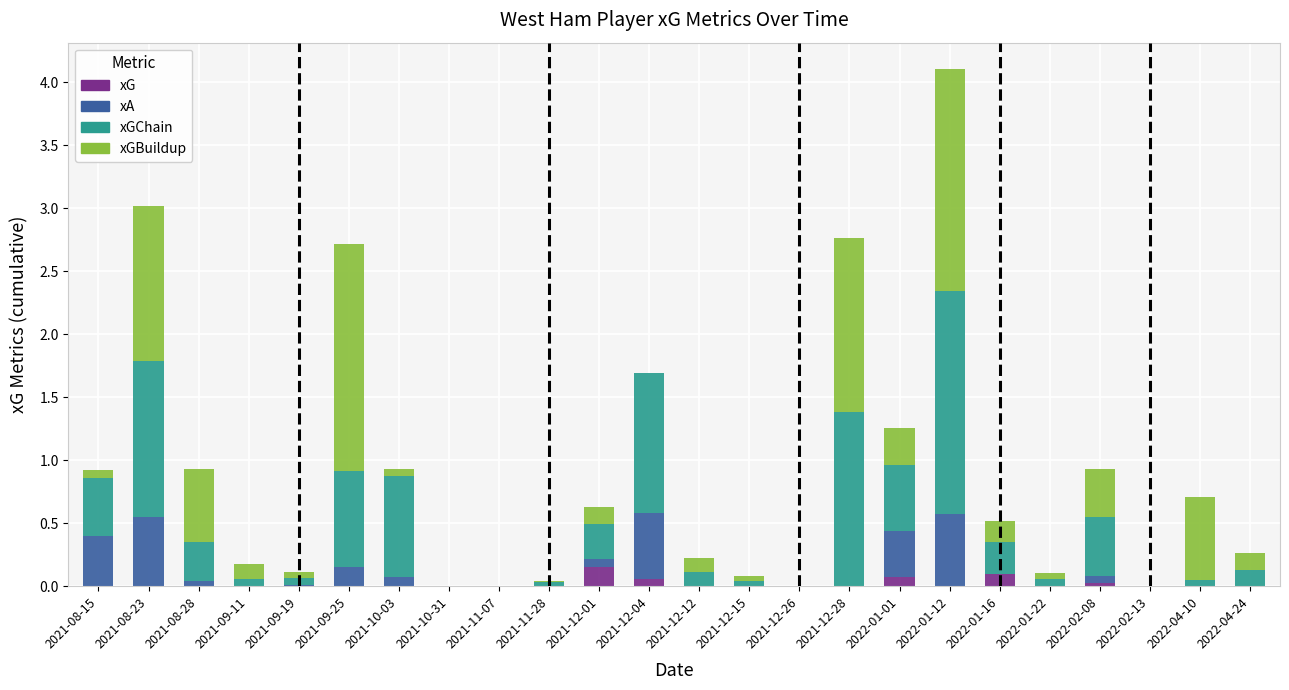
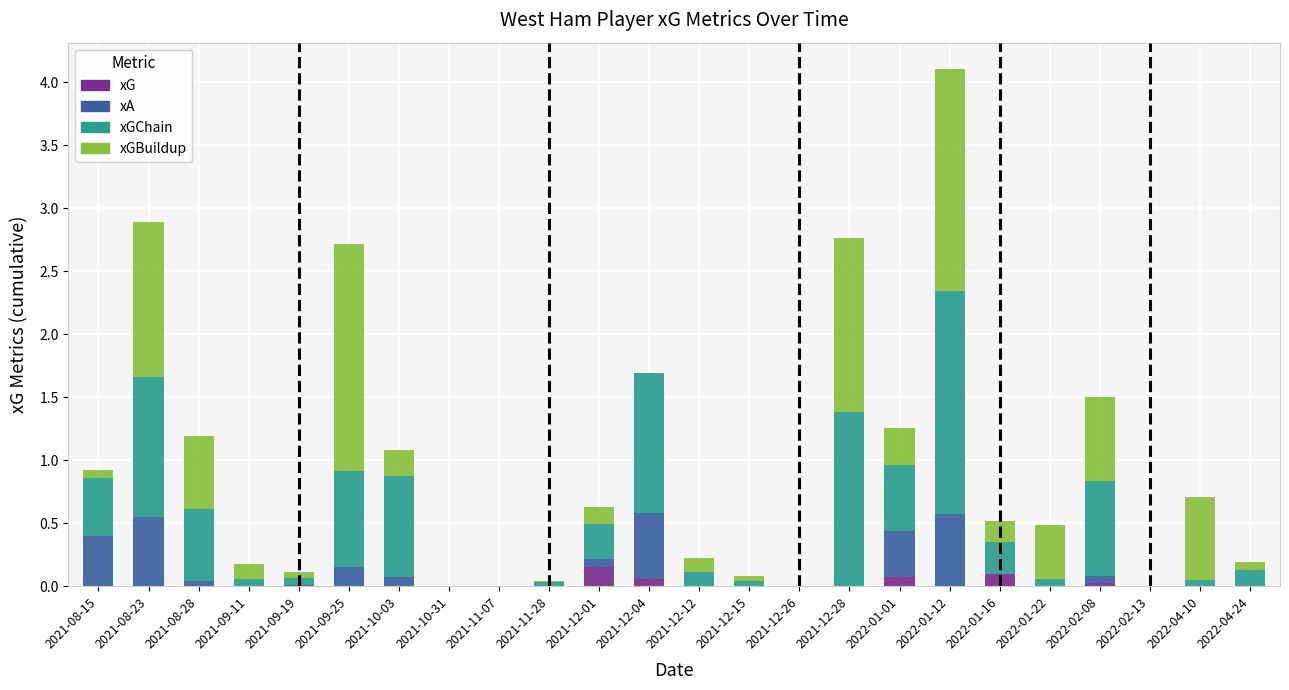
xGChain, 2021-08-23: 1.23 -> 1.11
xGChain, 2021-08-28: 0.32 -> 0.58
xGBuildup, 2021-10-03: 0.05 -> 0.20
xGBuildup, 2022-01-22: 0.05 -> 0.43
xGChain, 2022-02-08: 0.46 -> 0.75
xGBuildup, 2022-02-08: 0.38 -> 0.67
xGBuildup, 2022-04-24: 0.13 -> 0.06
